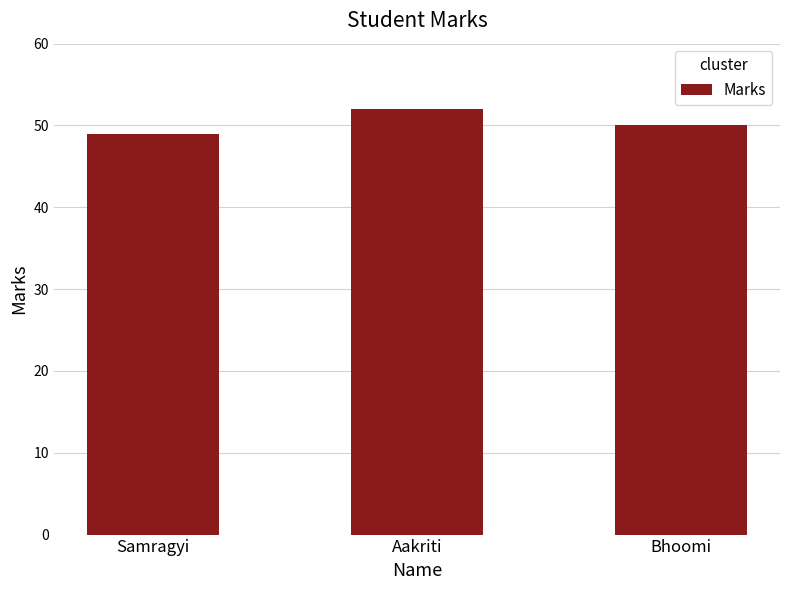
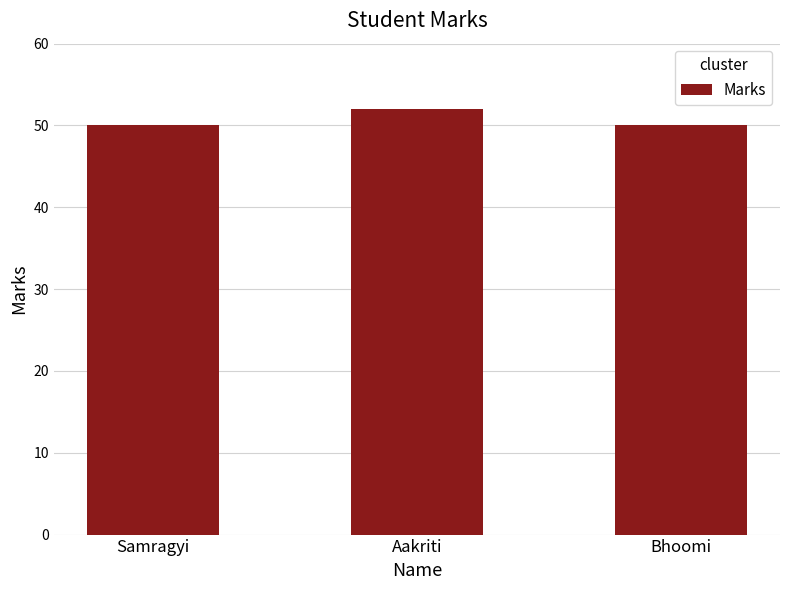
Samragyi: 49 -> 50
